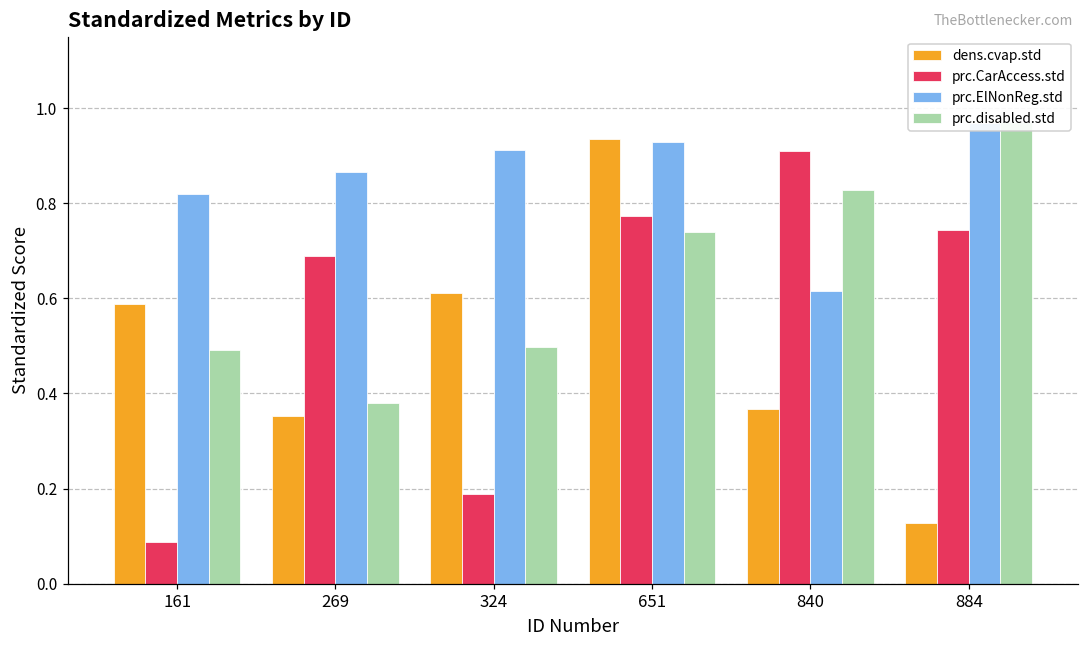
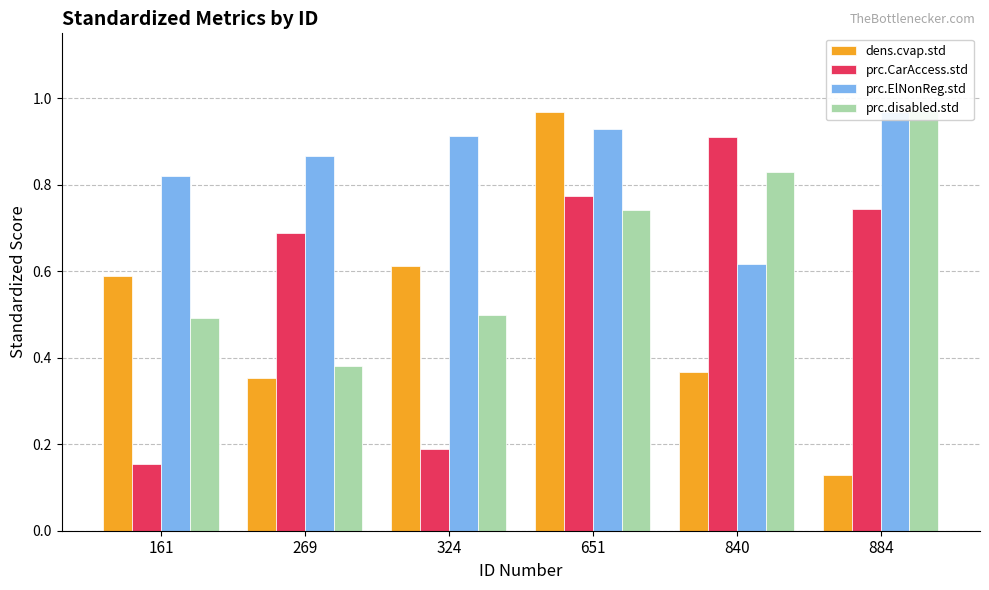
prc.CarAccess.std, 161: 0.09 -> 0.15
dens.cvap.std, 651: 0.93 -> 0.97
